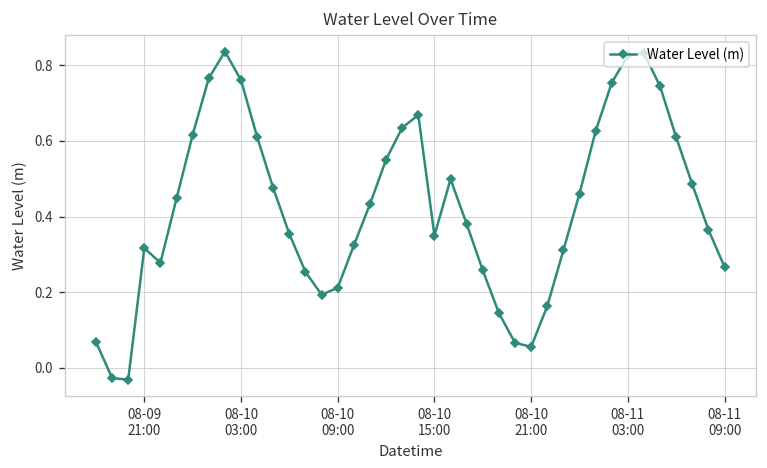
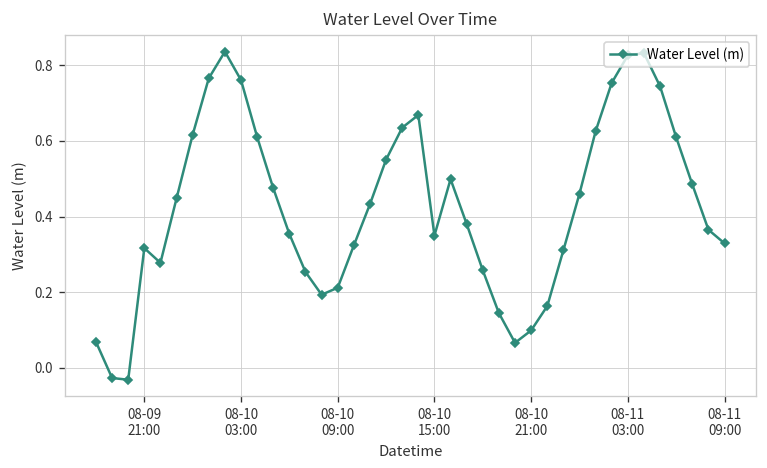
08-10 21:00: 0.05 -> 0.10
08-11 09:00: 0.27 -> 0.33
